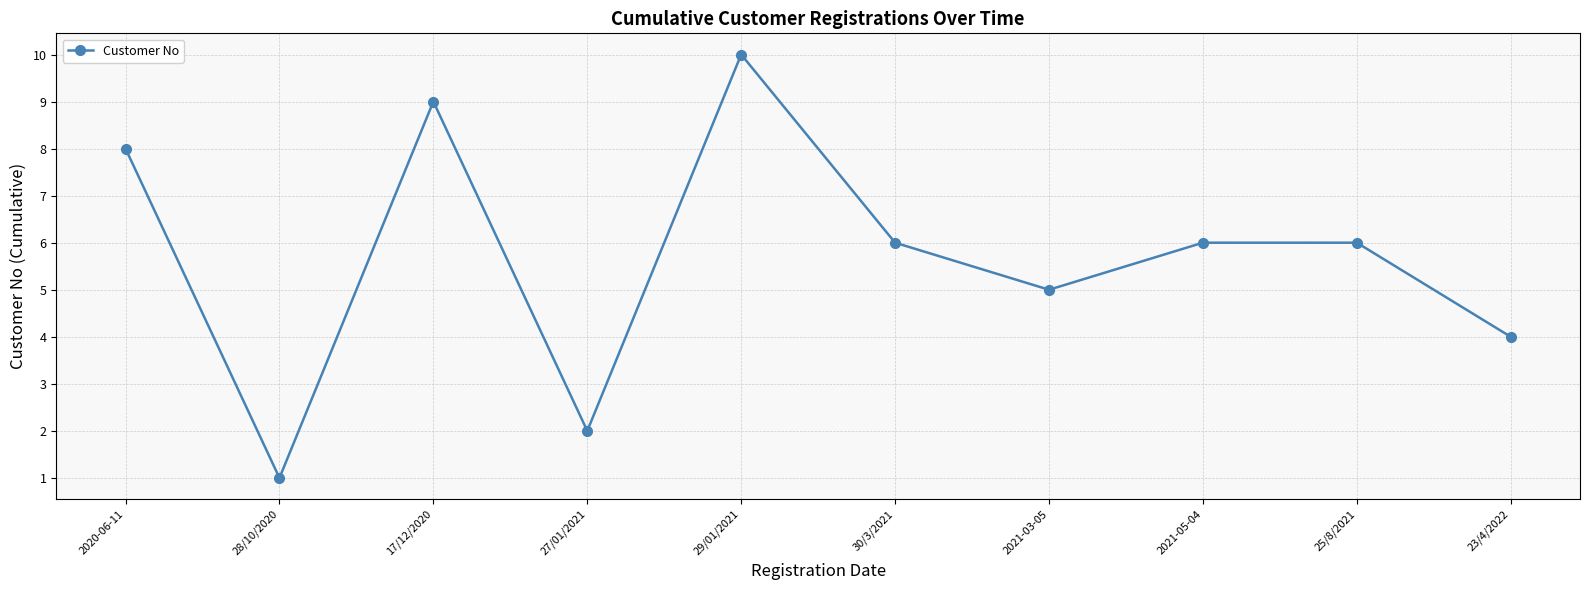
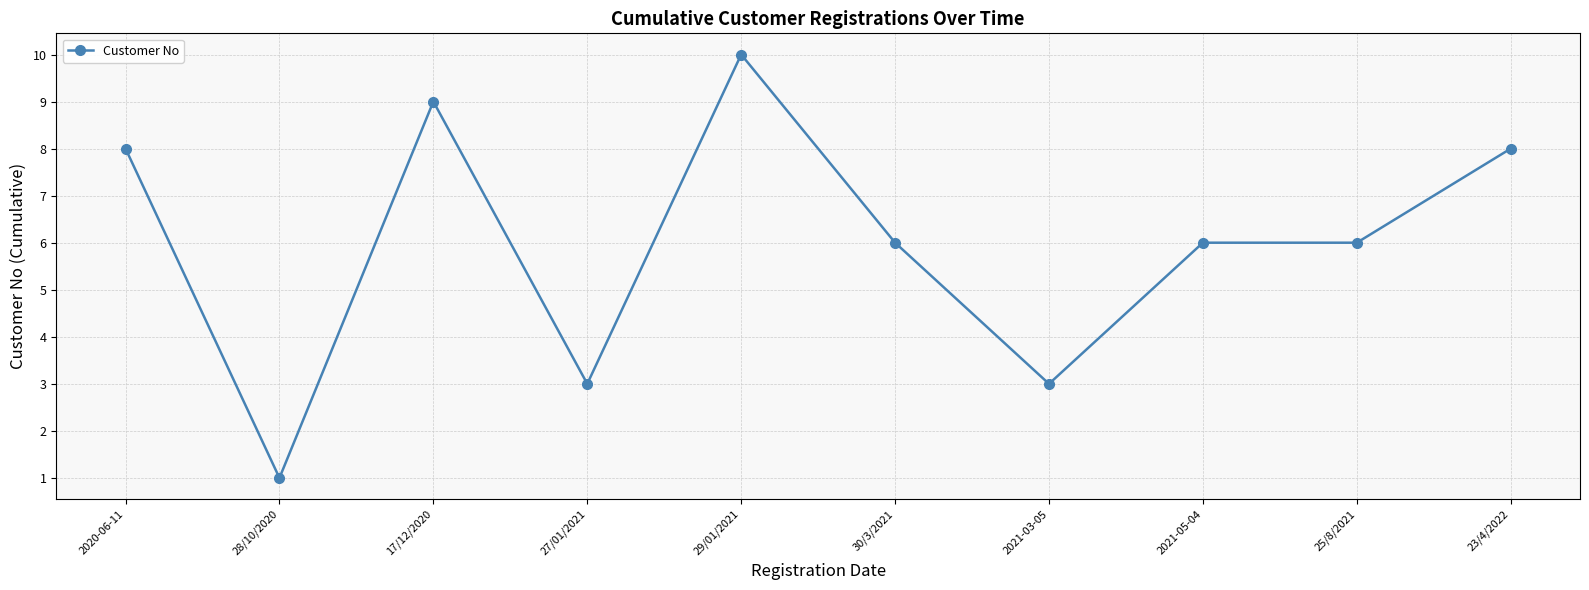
27/01/2021: 2 -> 3
2021-03-05: 5 -> 3
23/4/2022: 4 -> 8
